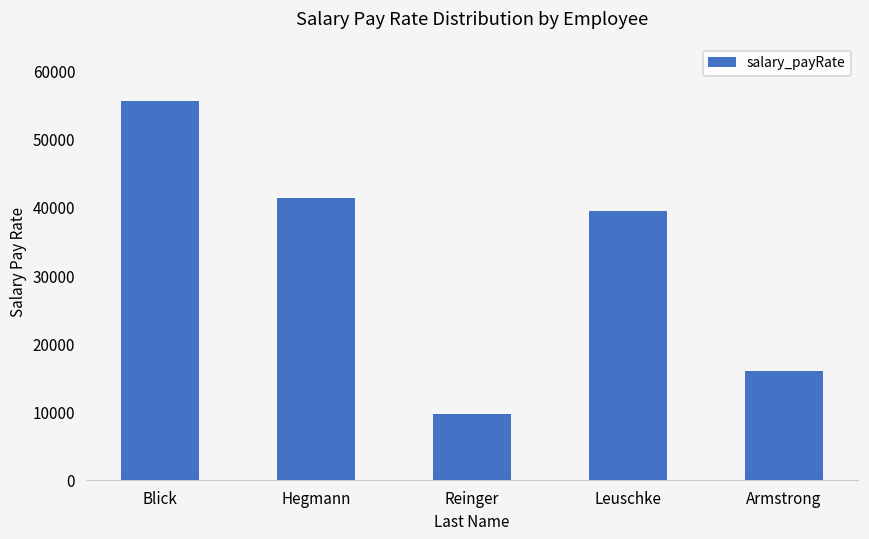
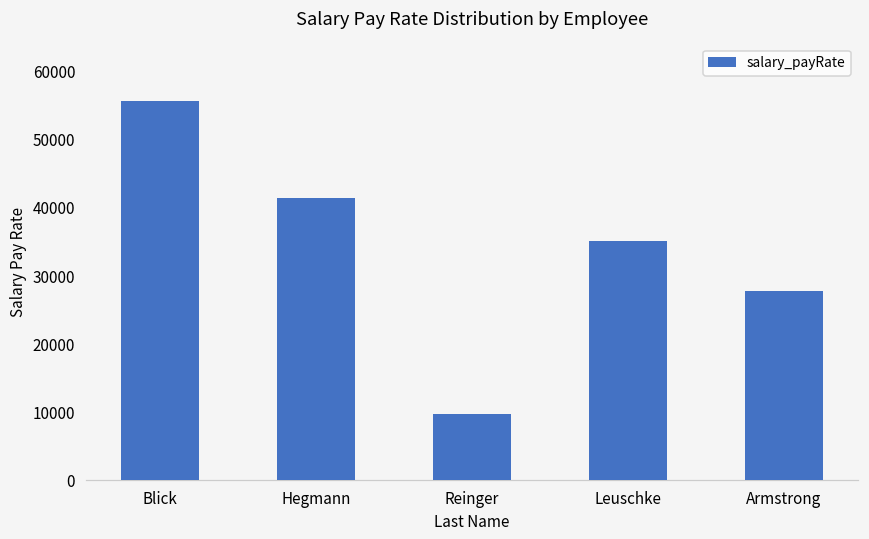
Leuschke: 39000 -> 35000
Armstrong: 16000 -> 28000
